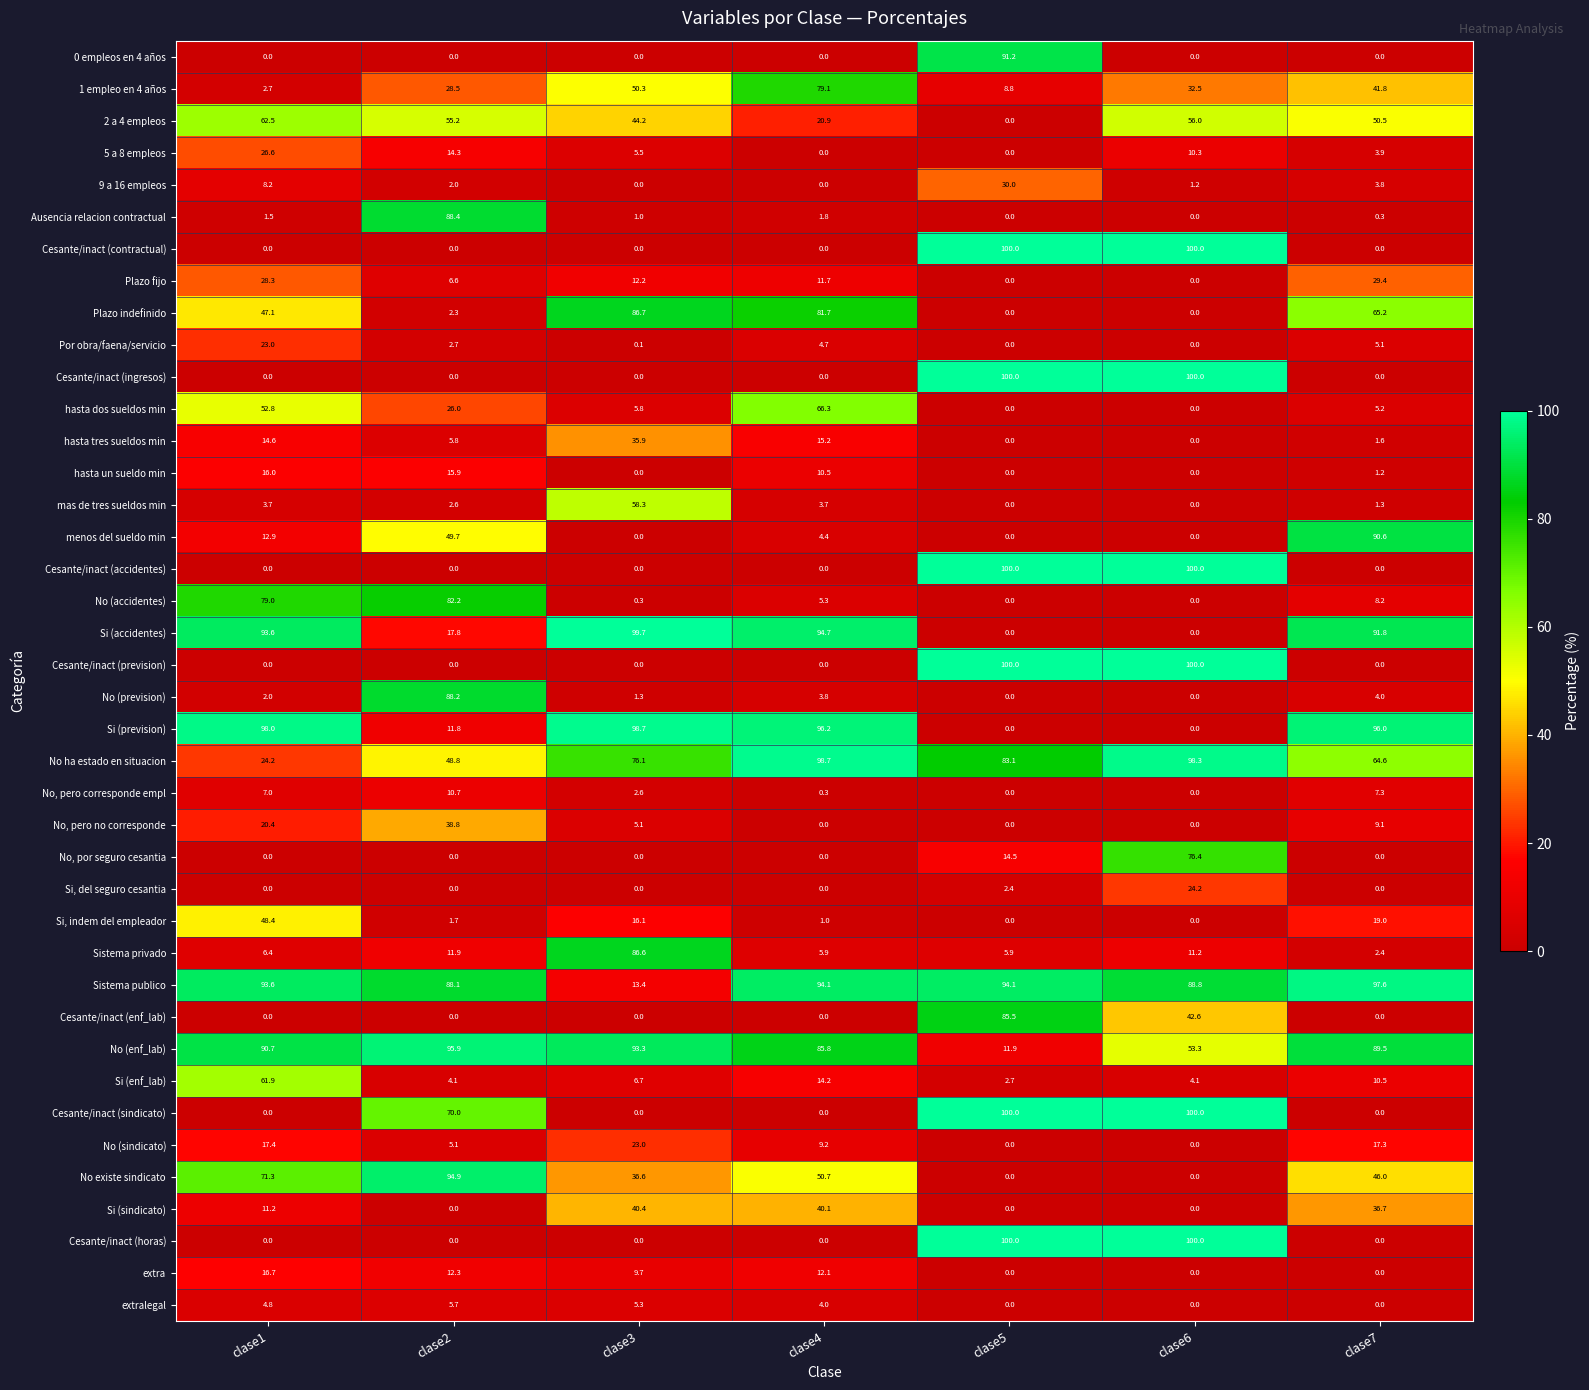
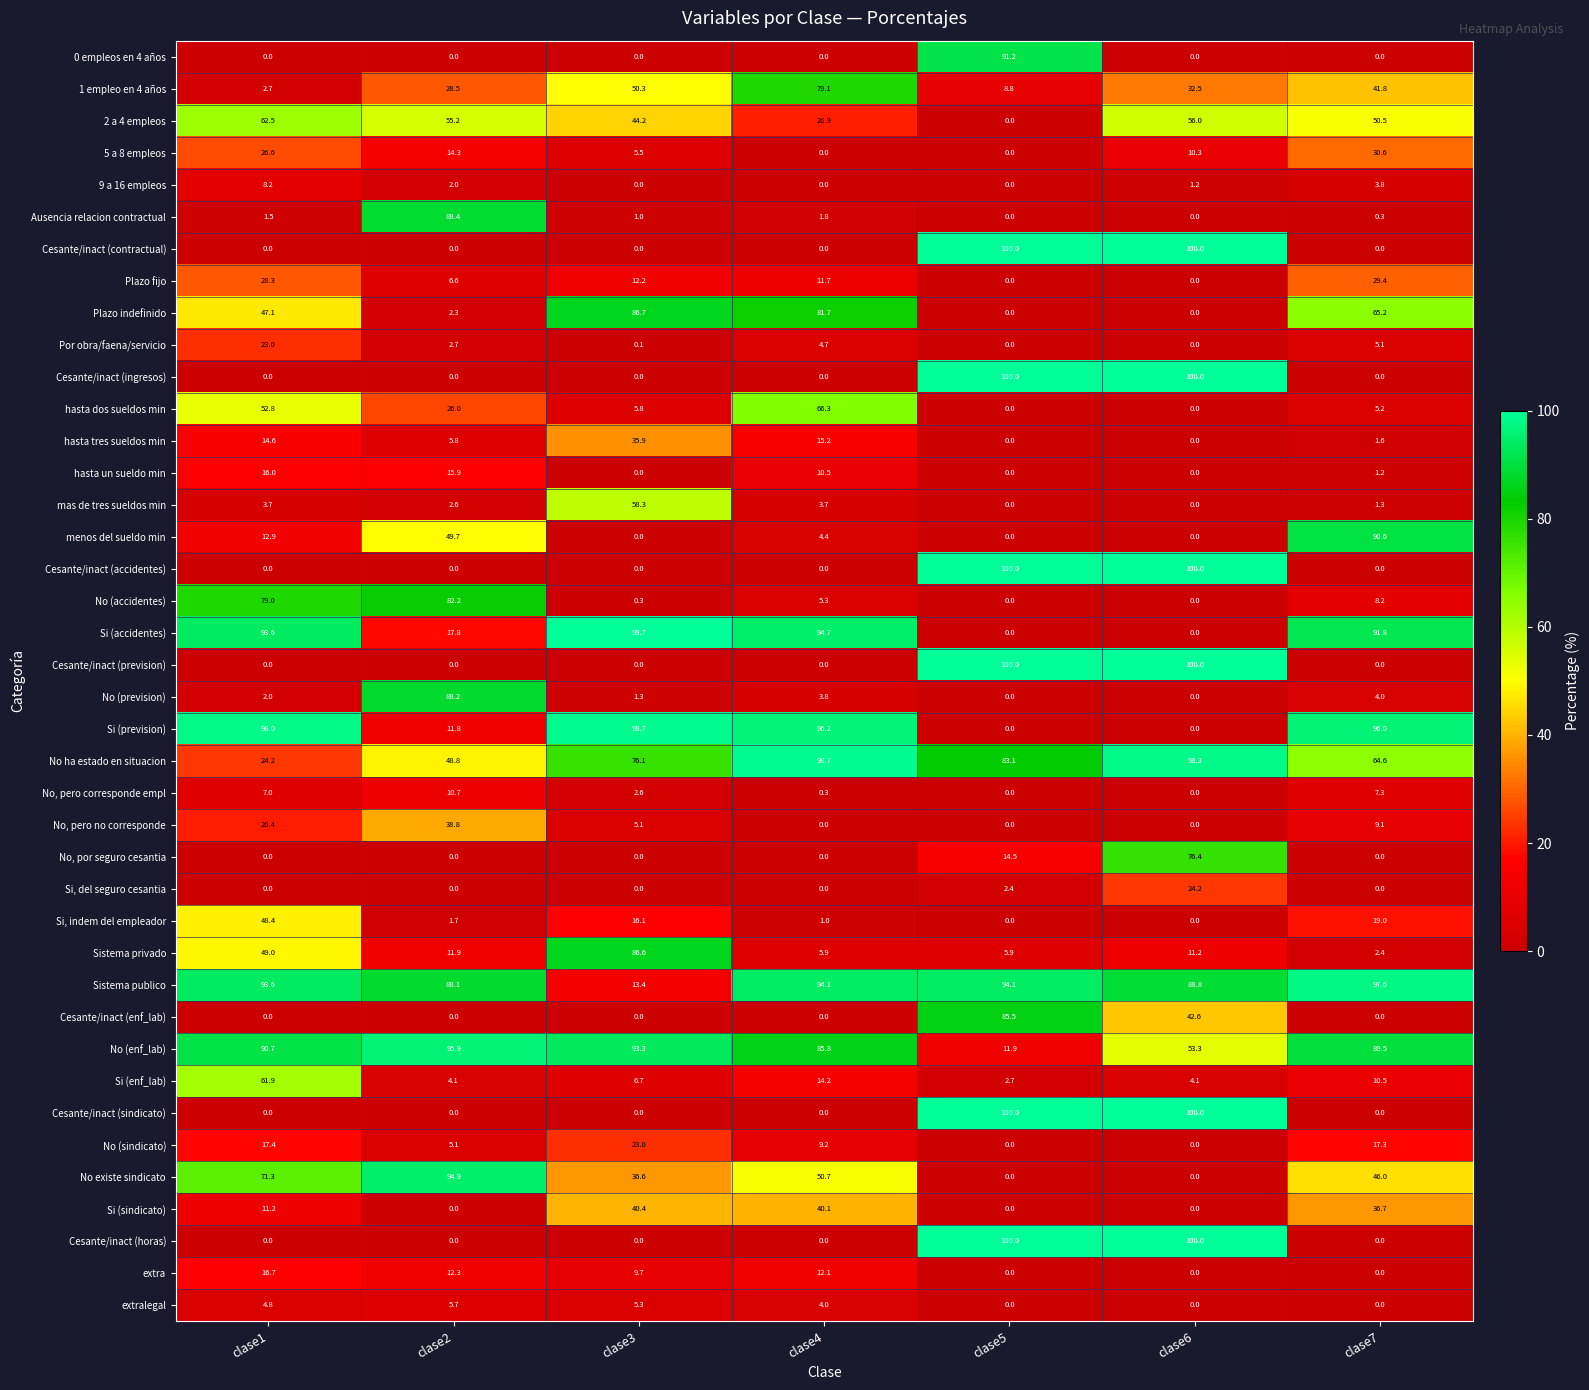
5 a 8 empleos, clase7: 3.9 -> 30.6
9 a 16 empleos, clase5: 30.0 -> 0.0
Sistema privado, clase1: 6.4 -> 49.0
Cesante/inact (sindicato), clase2: 70.0 -> 0.0
